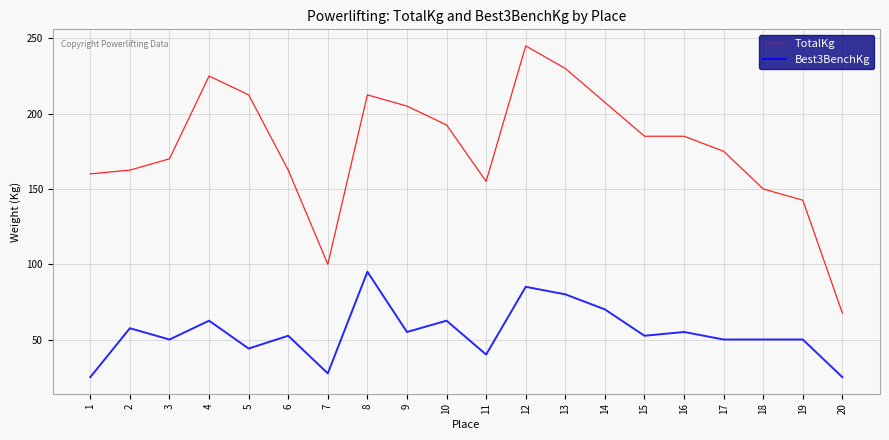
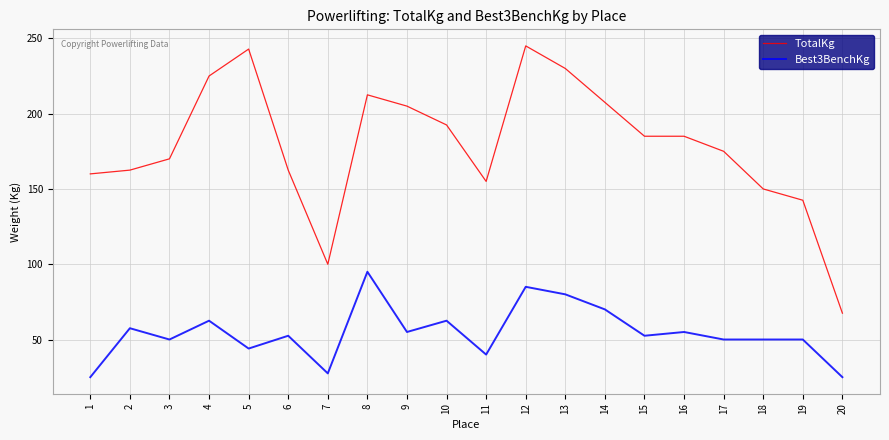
TotalKg, 5: 213 -> 243
